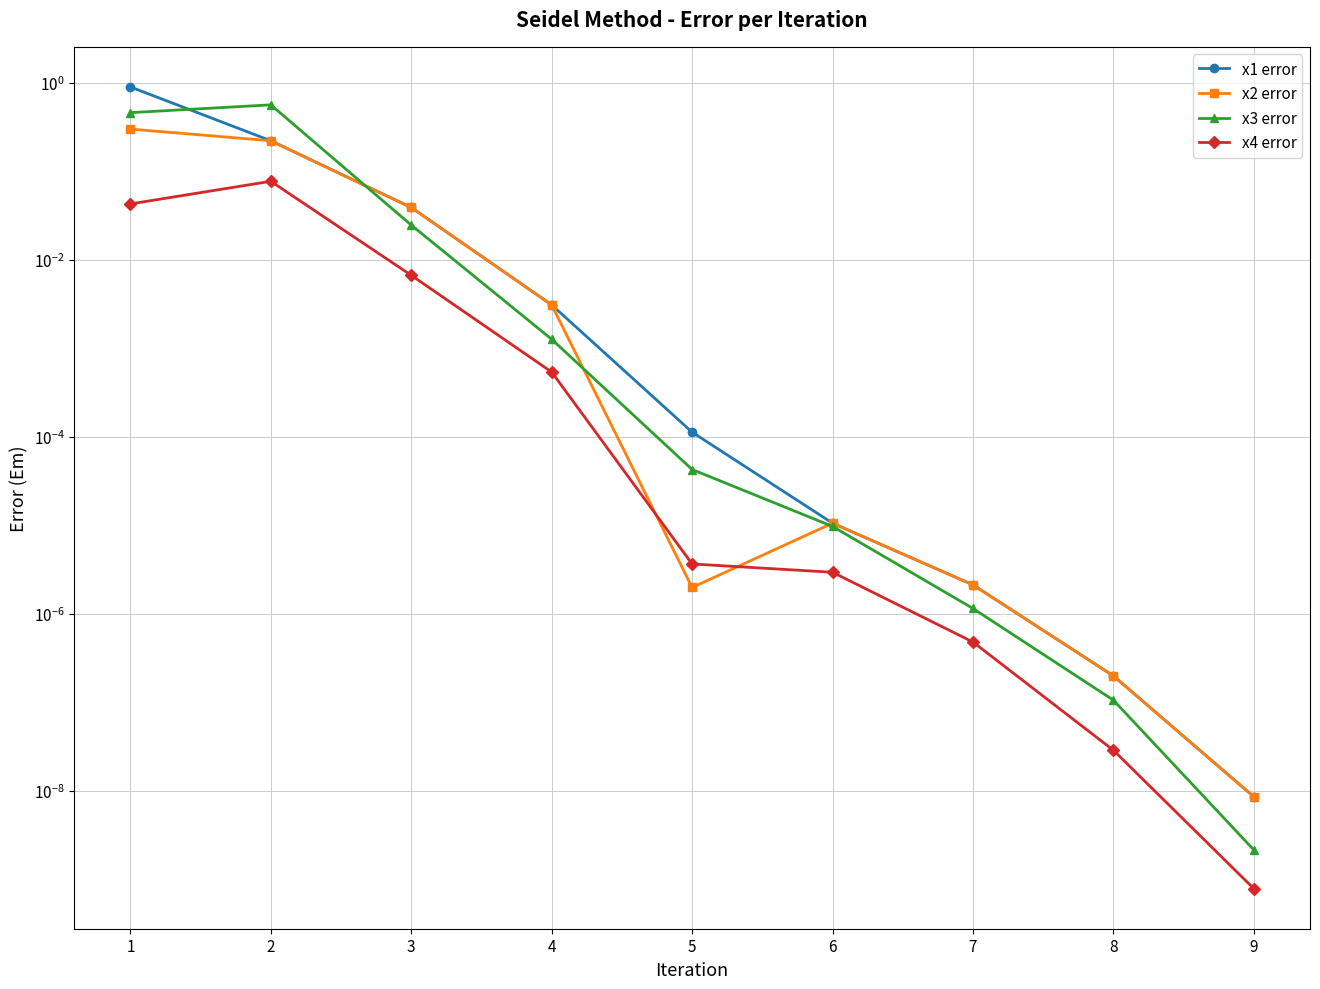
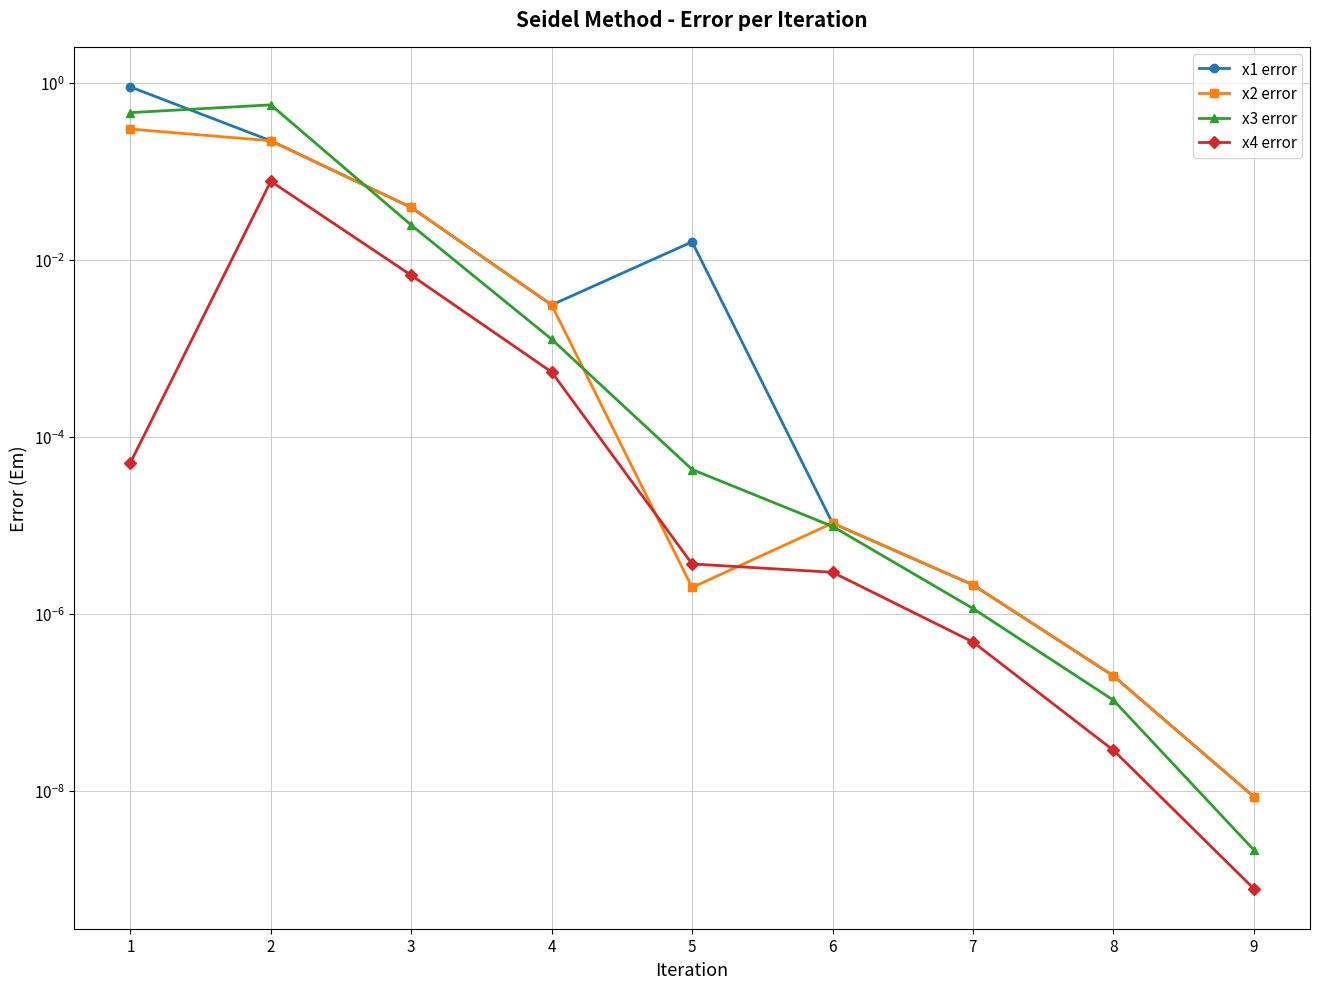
x4 error, 1: 0.04 -> 0.00005
x1 error, 5: 0.00011 -> 0.016
